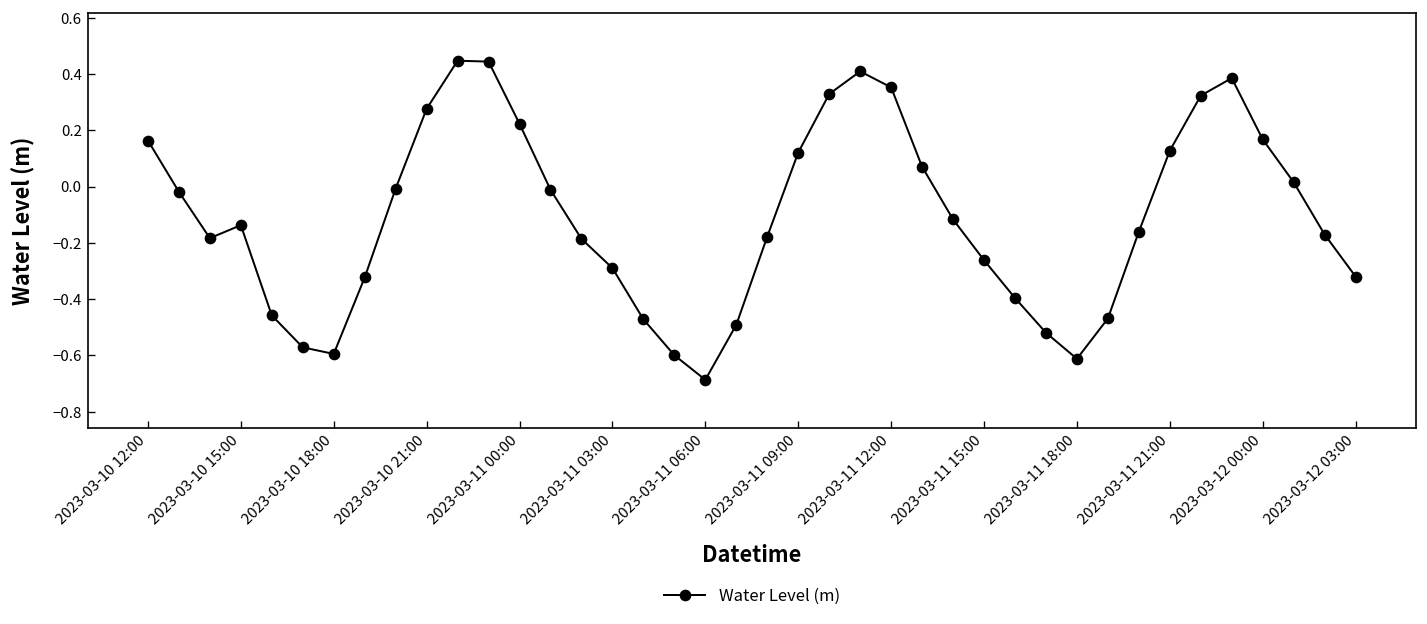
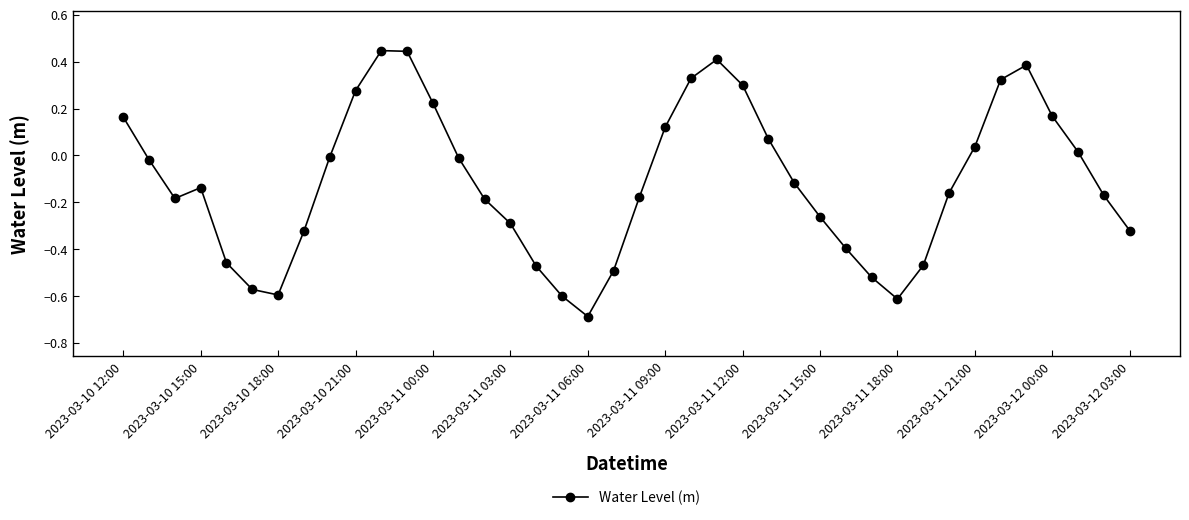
2023-03-11 12:00: 0.35 -> 0.30
2023-03-11 21:00: 0.13 -> 0.04
